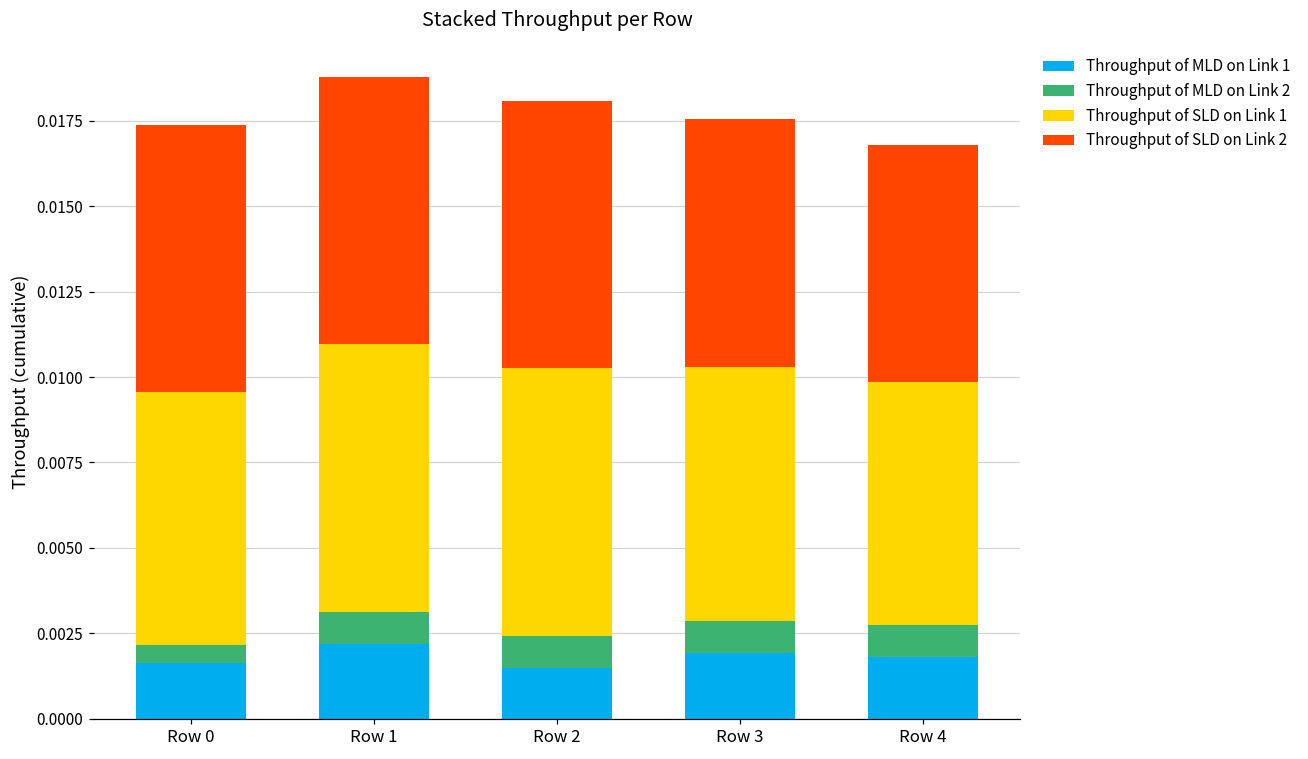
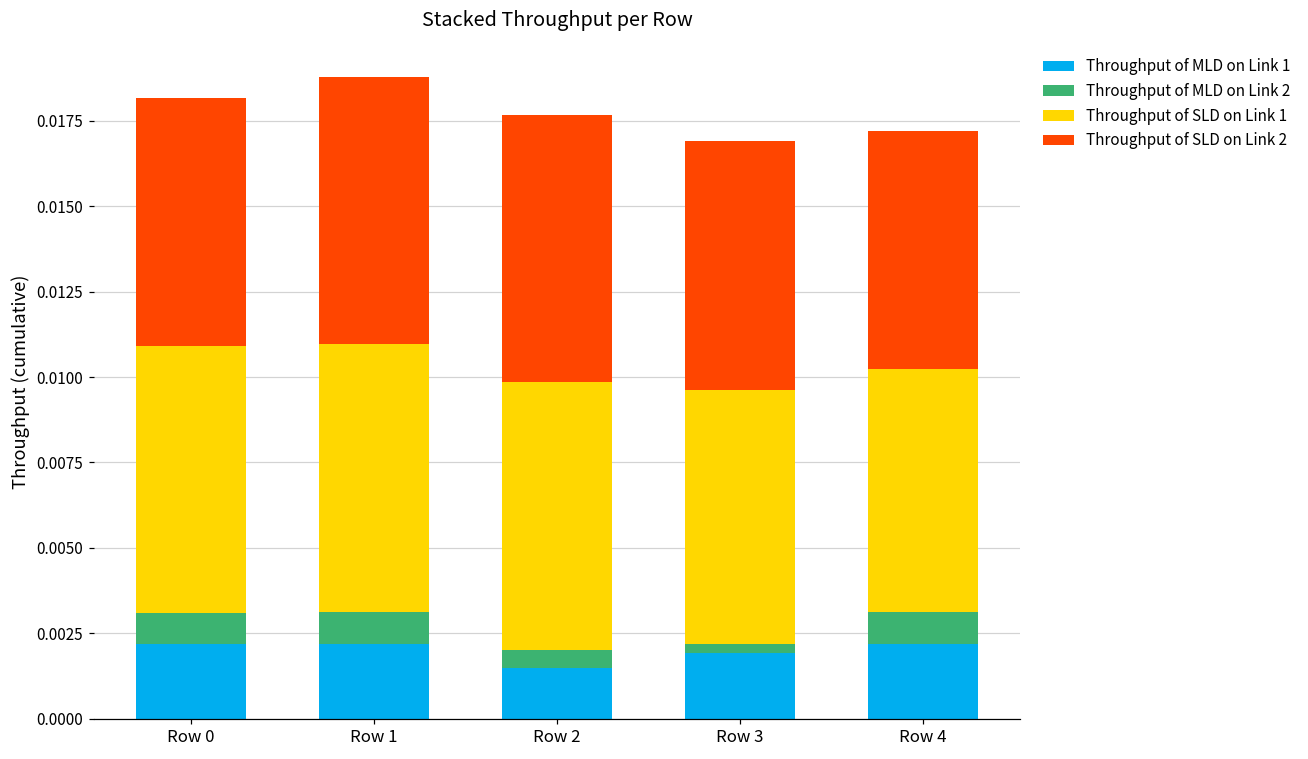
Throughput of MLD on Link 1, Row 0: 0.0016 -> 0.0022
Throughput of MLD on Link 2, Row 0: 0.0005 -> 0.0009
Throughput of SLD on Link 1, Row 0: 0.0074 -> 0.0078
Throughput of SLD on Link 2, Row 0: 0.0078 -> 0.0073
Throughput of MLD on Link 2, Row 2: 0.0009 -> 0.0005
Throughput of MLD on Link 2, Row 3: 0.0009 -> 0.0003
Throughput of MLD on Link 1, Row 4: 0.0018 -> 0.0022
